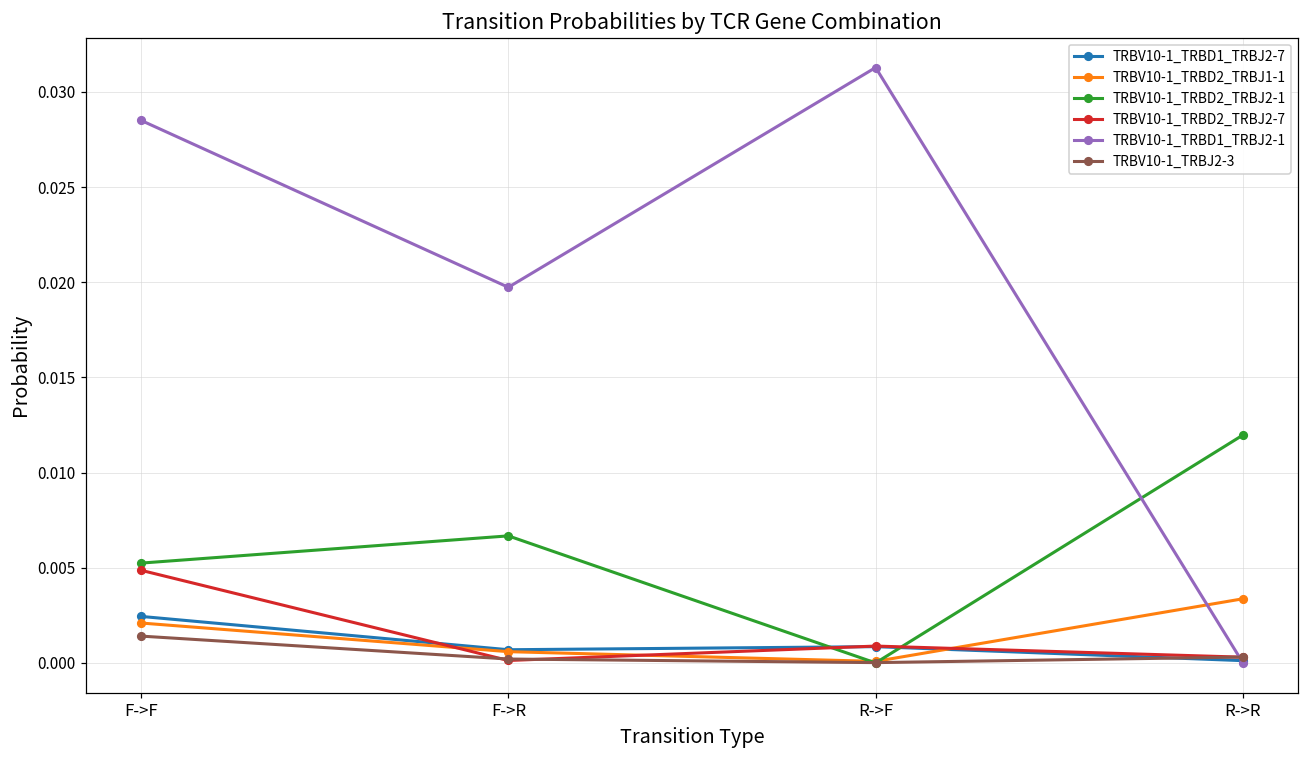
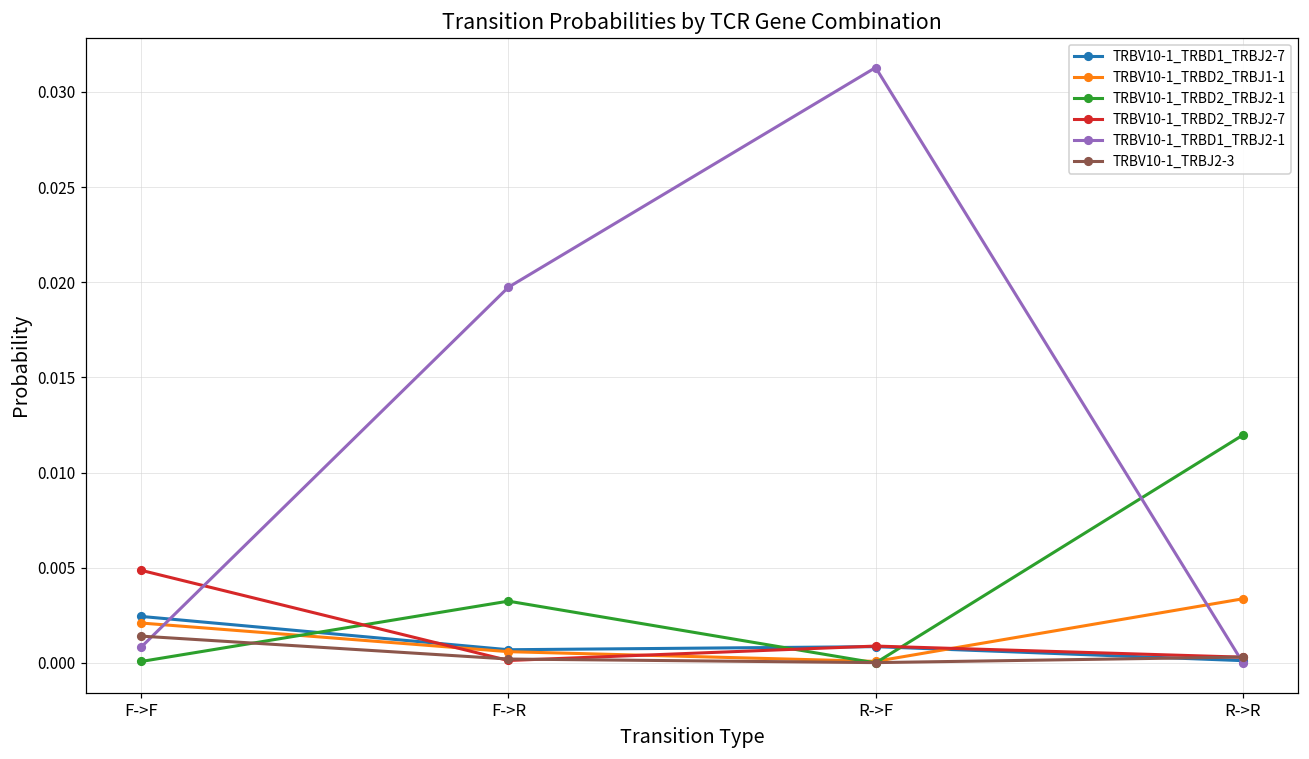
TRBV10-1_TRBD2_TRBJ2-1, F->F: 0.0052 -> 0.0001
TRBV10-1_TRBD1_TRBJ2-1, F->F: 0.0285 -> 0.0008
TRBV10-1_TRBD2_TRBJ2-1, F->R: 0.0067 -> 0.0032
